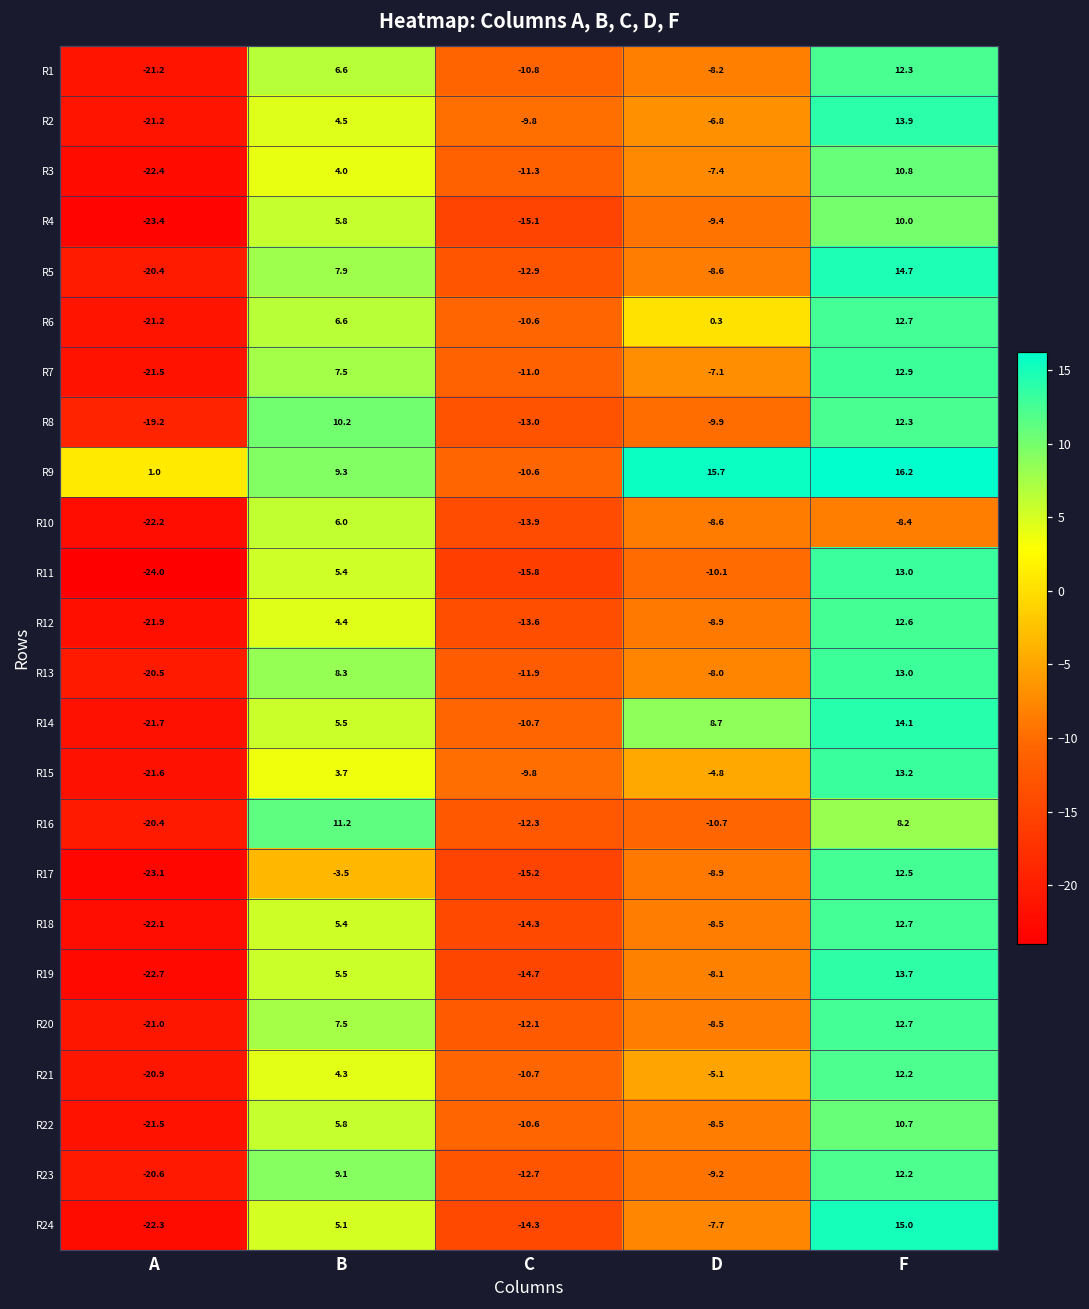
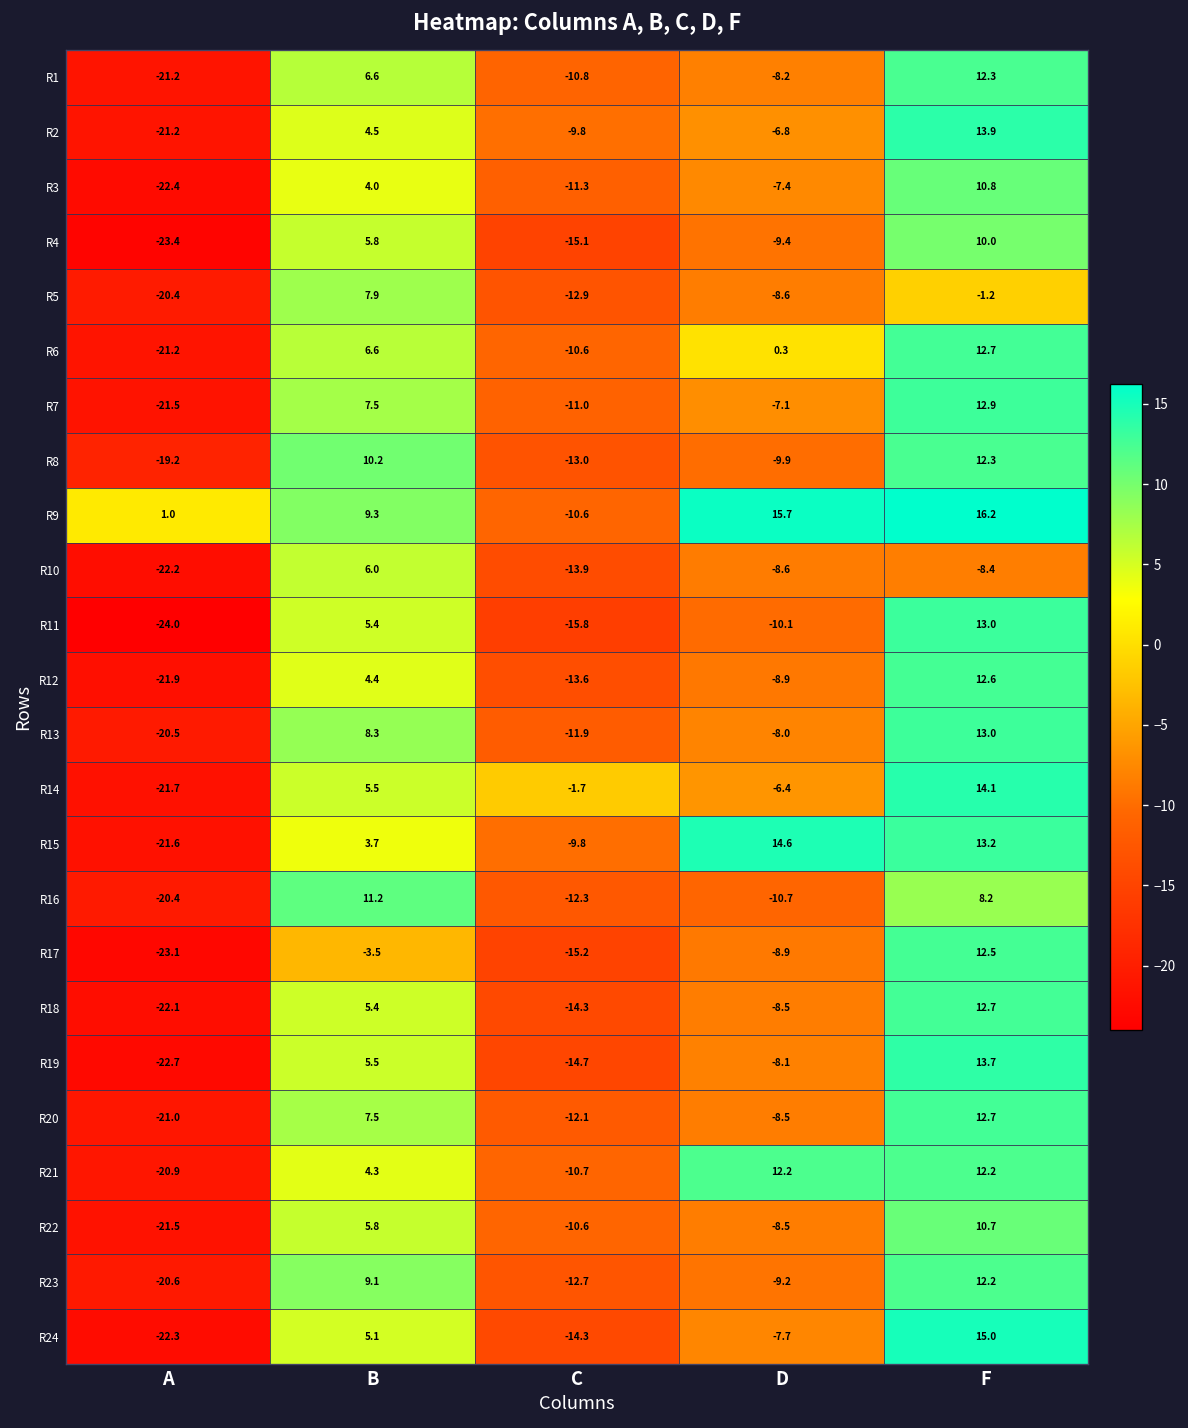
R5, F: 14.7 -> -1.2
R14, C: -10.7 -> -1.7
R14, D: 8.7 -> -6.4
R15, D: -4.8 -> 14.6
R21, D: -5.1 -> 12.2
